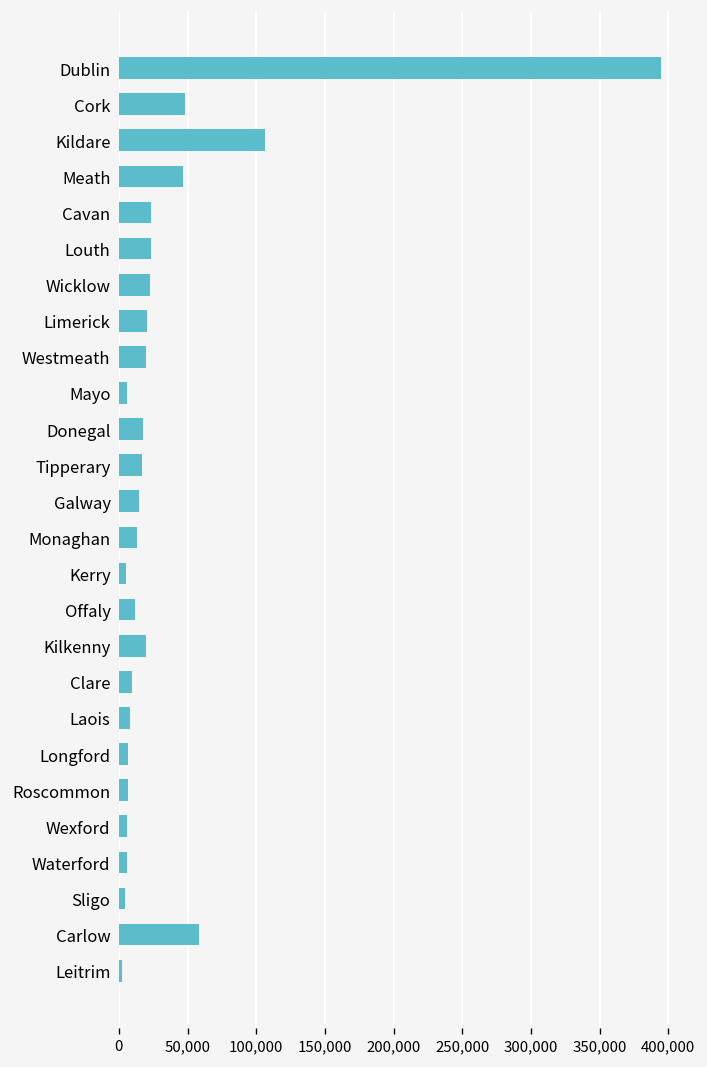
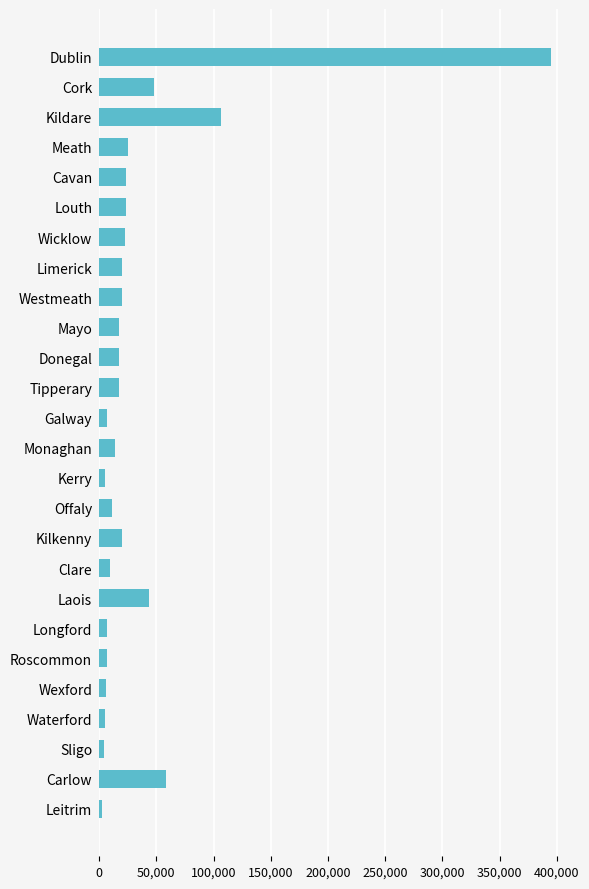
Meath: 47,000 -> 26,000
Mayo: 6,000 -> 18,000
Galway: 15,000 -> 7,000
Laois: 8,000 -> 44,000
